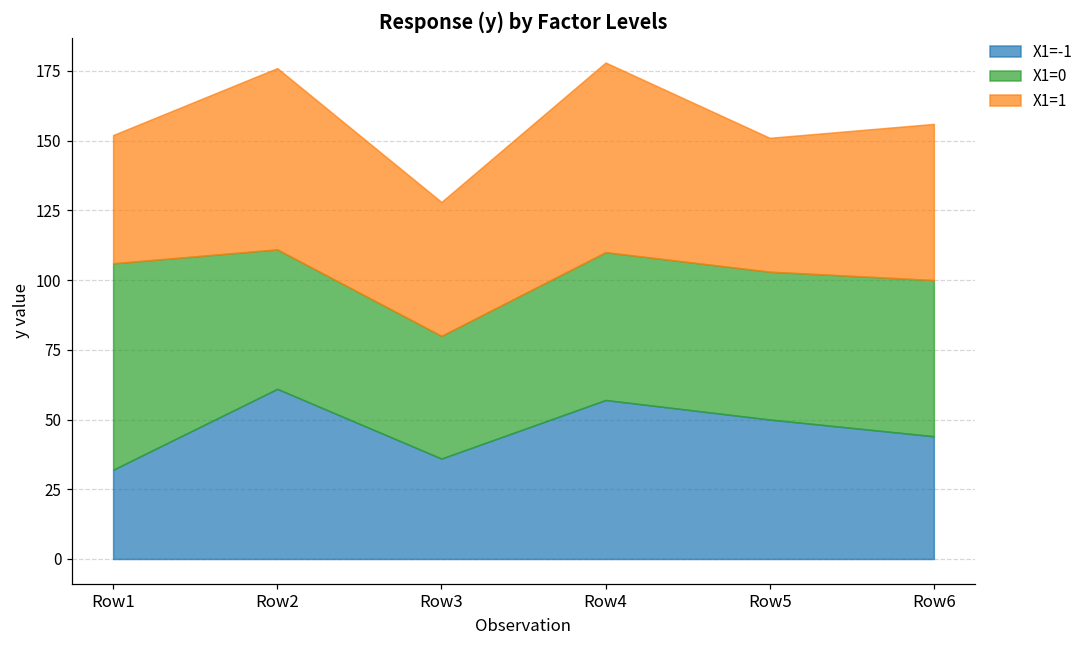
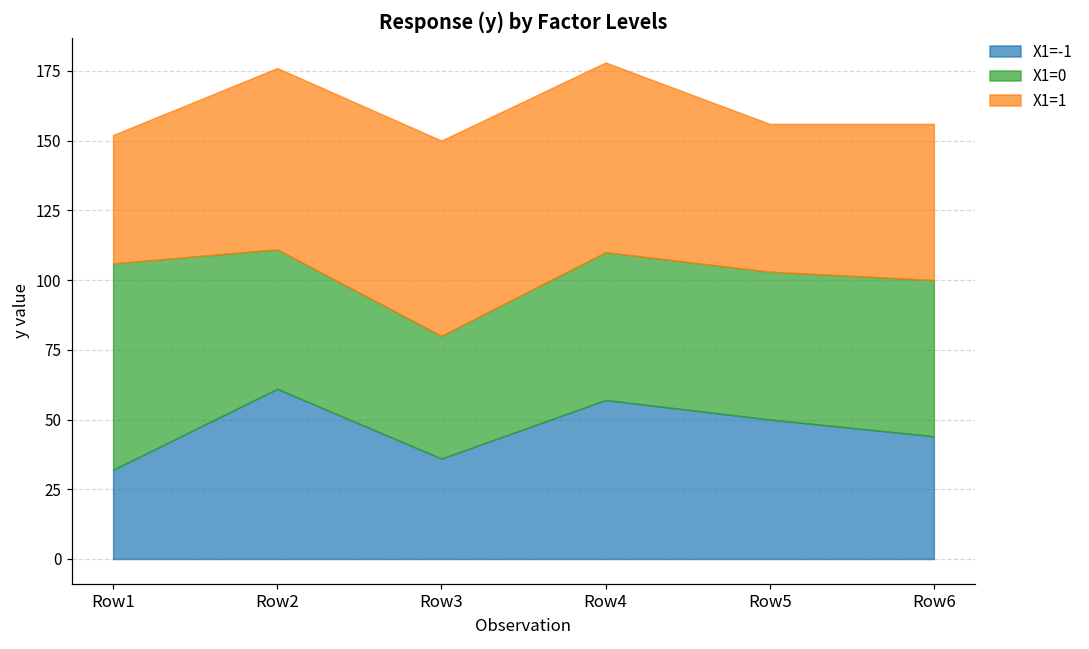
X1=1, Row3: 48 -> 70
X1=1, Row5: 48 -> 53
